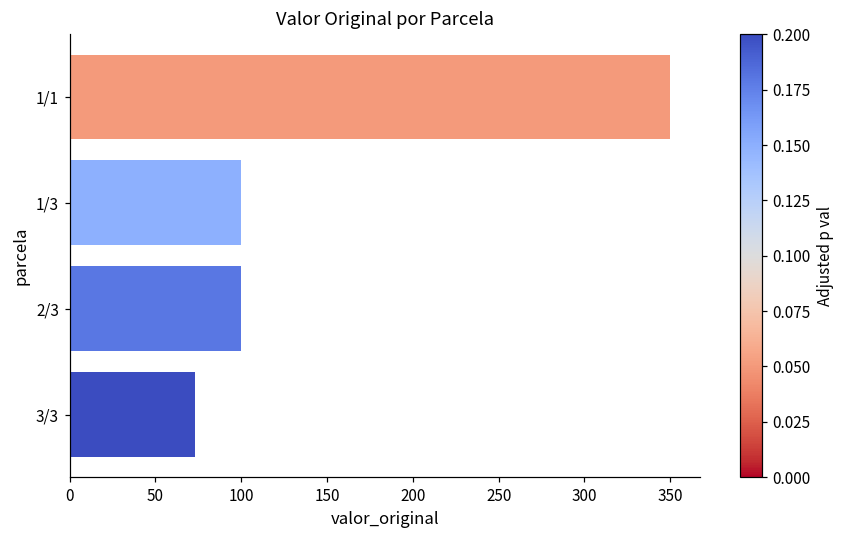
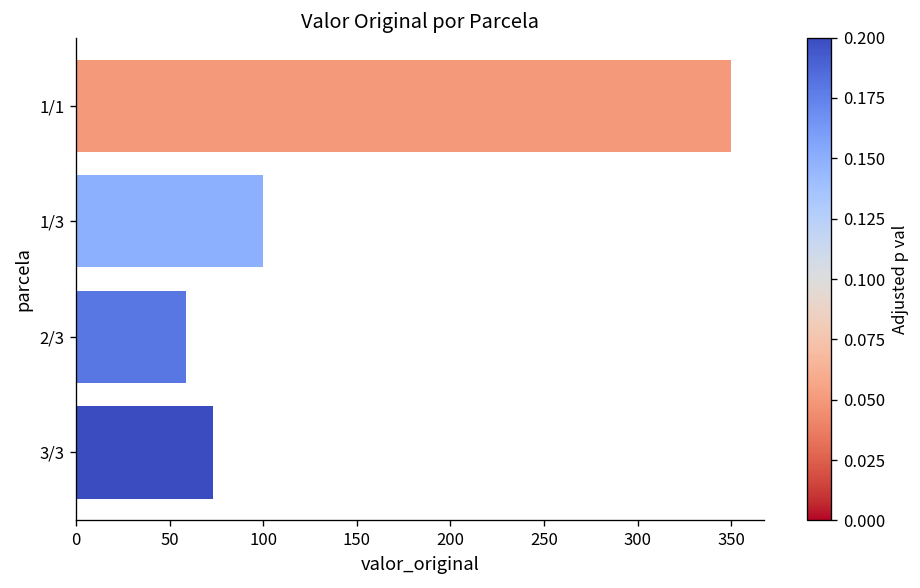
2/3: 100 -> 59
